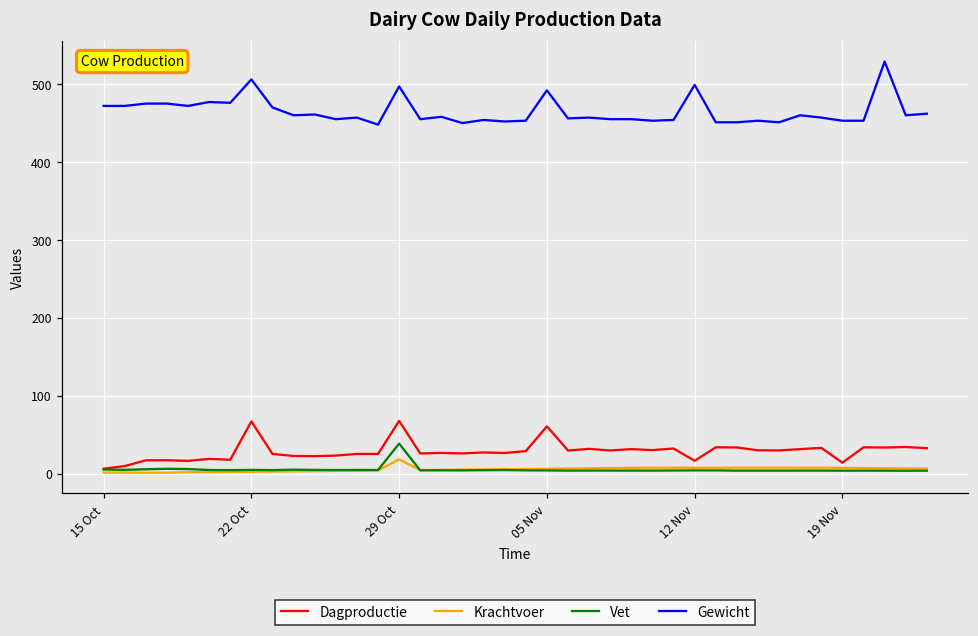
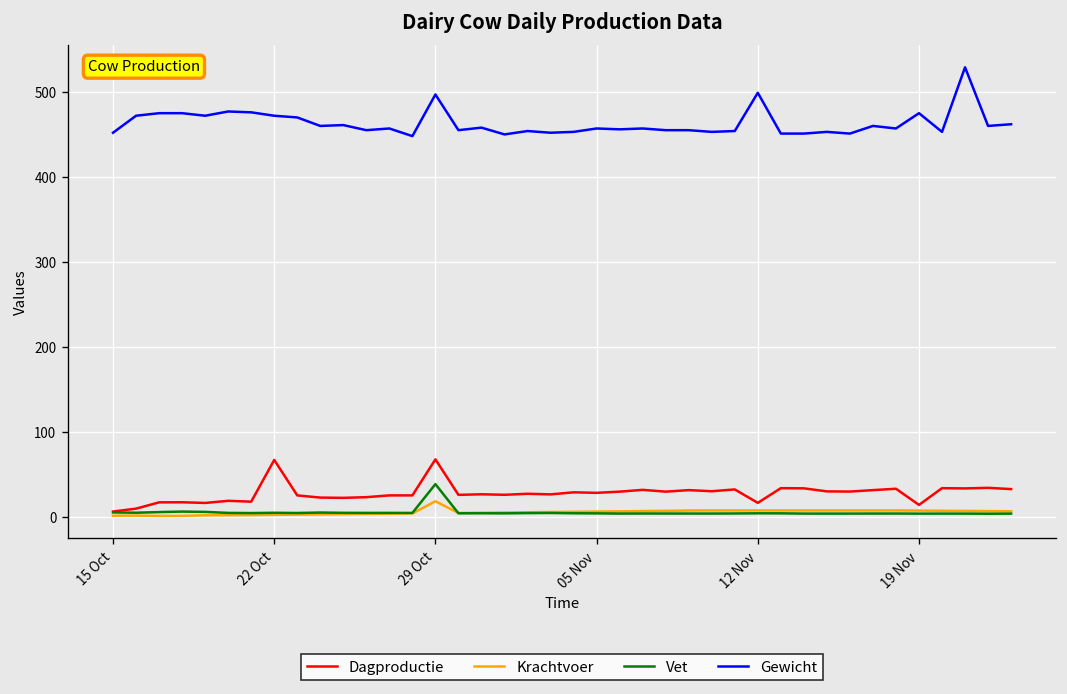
Gewicht, 15 Oct: 470 -> 450
Gewicht, 22 Oct: 510 -> 470
Dagproductie, 05 Nov: 60 -> 30
Gewicht, 05 Nov: 490 -> 460
Gewicht, 19 Nov: 450 -> 480
